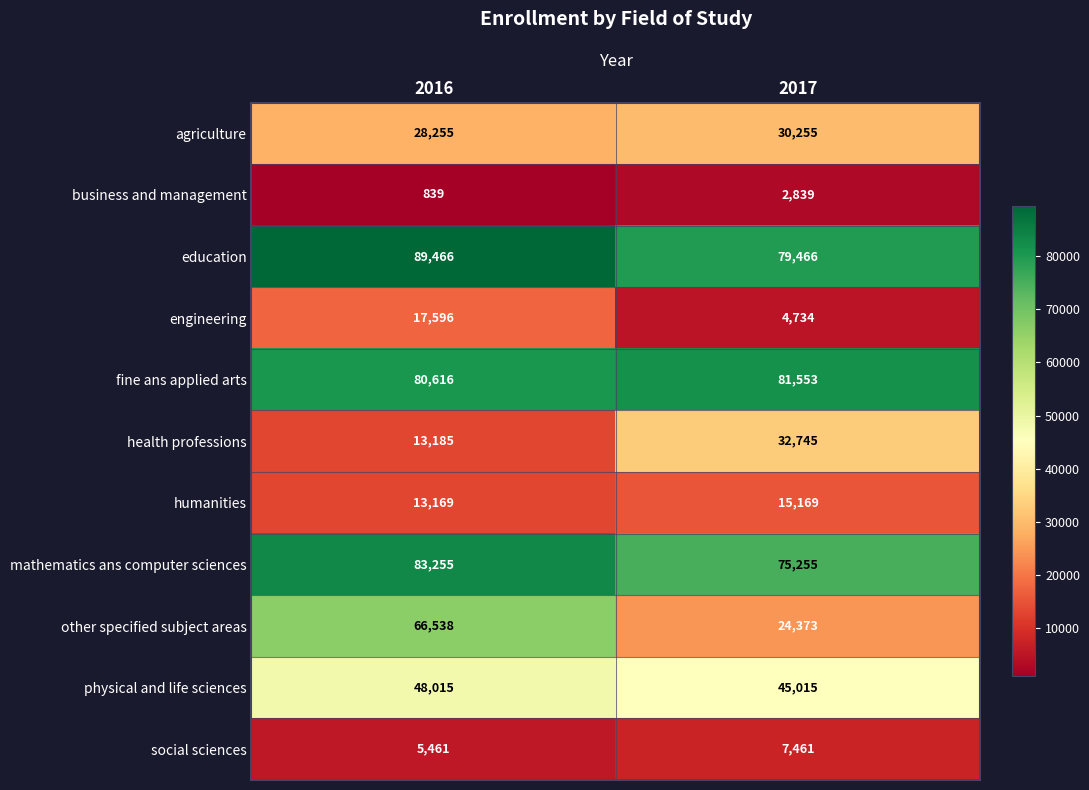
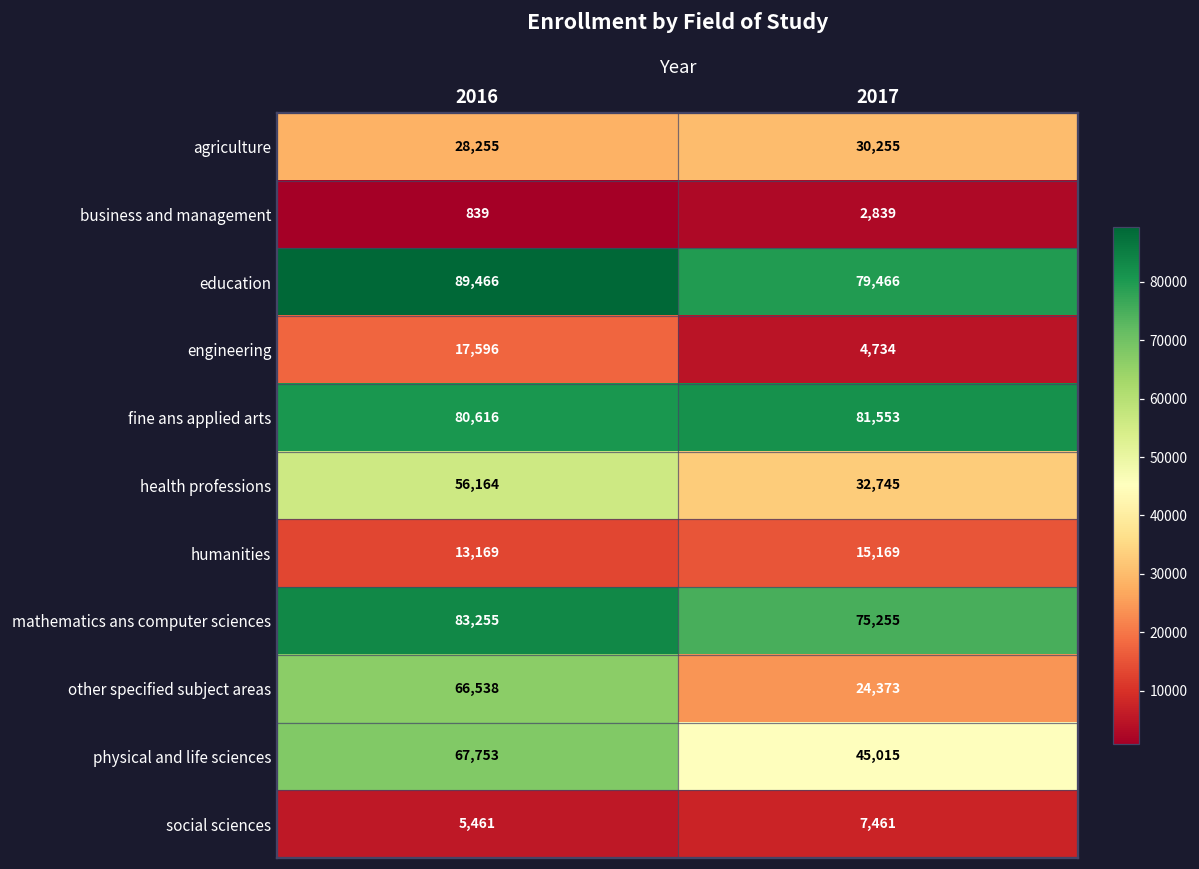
health professions, 2016: 13,185 -> 56,164
physical and life sciences, 2016: 48,015 -> 67,753
